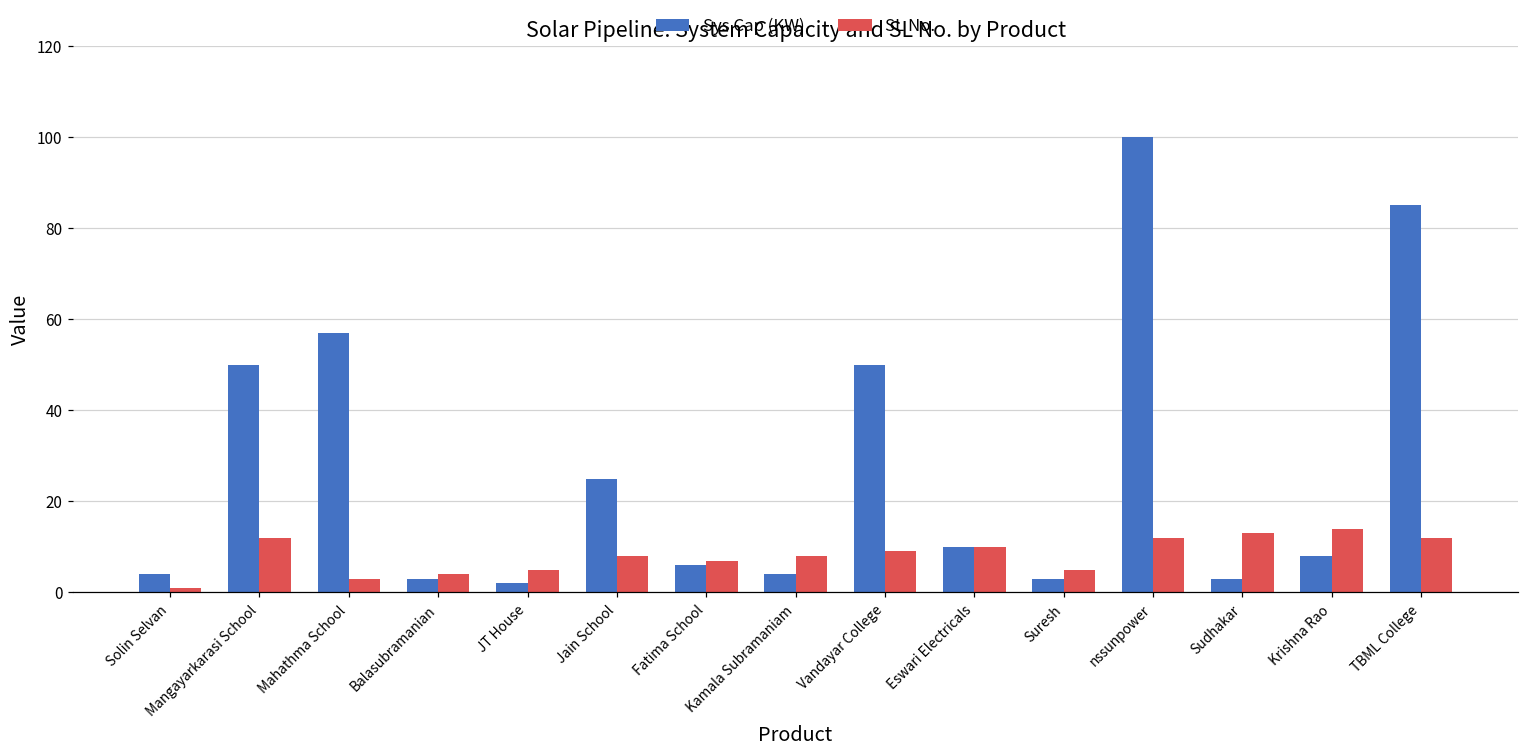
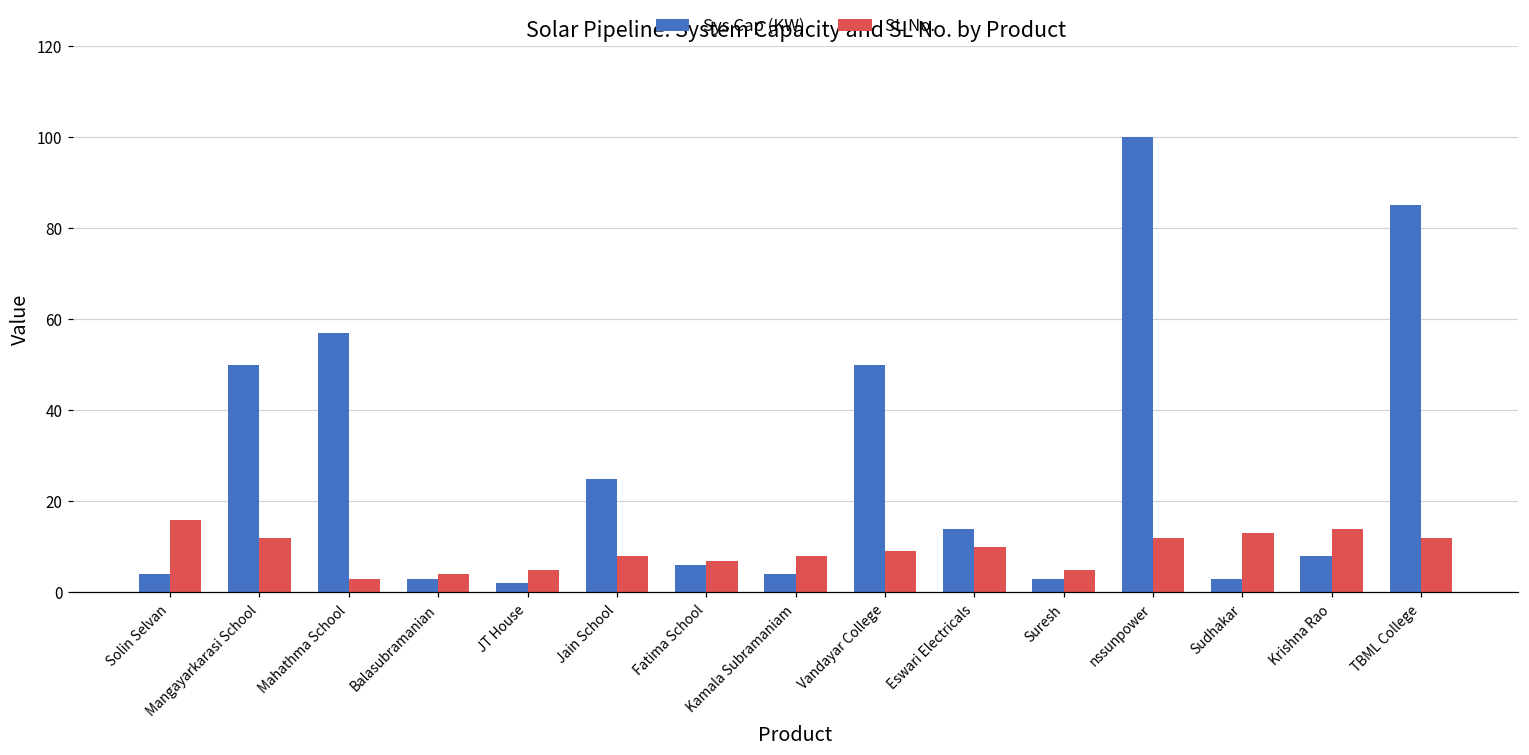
SL No., Solin Selvan: 1 -> 16
Sys Cap (KW), Eswari Electricals: 10 -> 14
